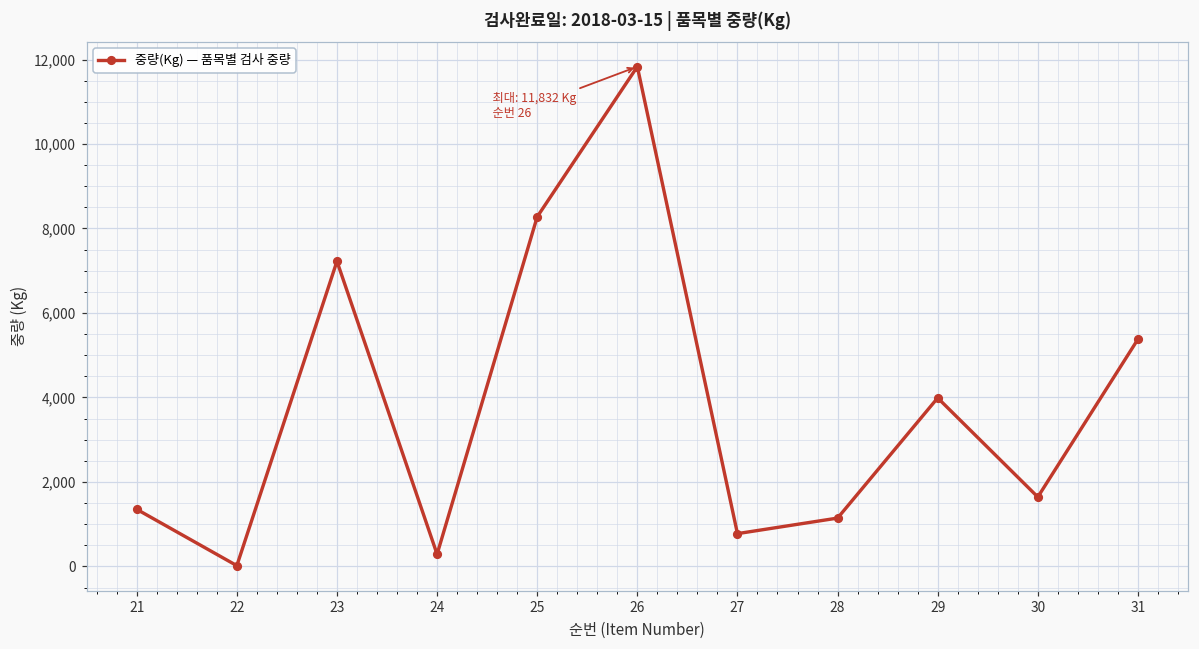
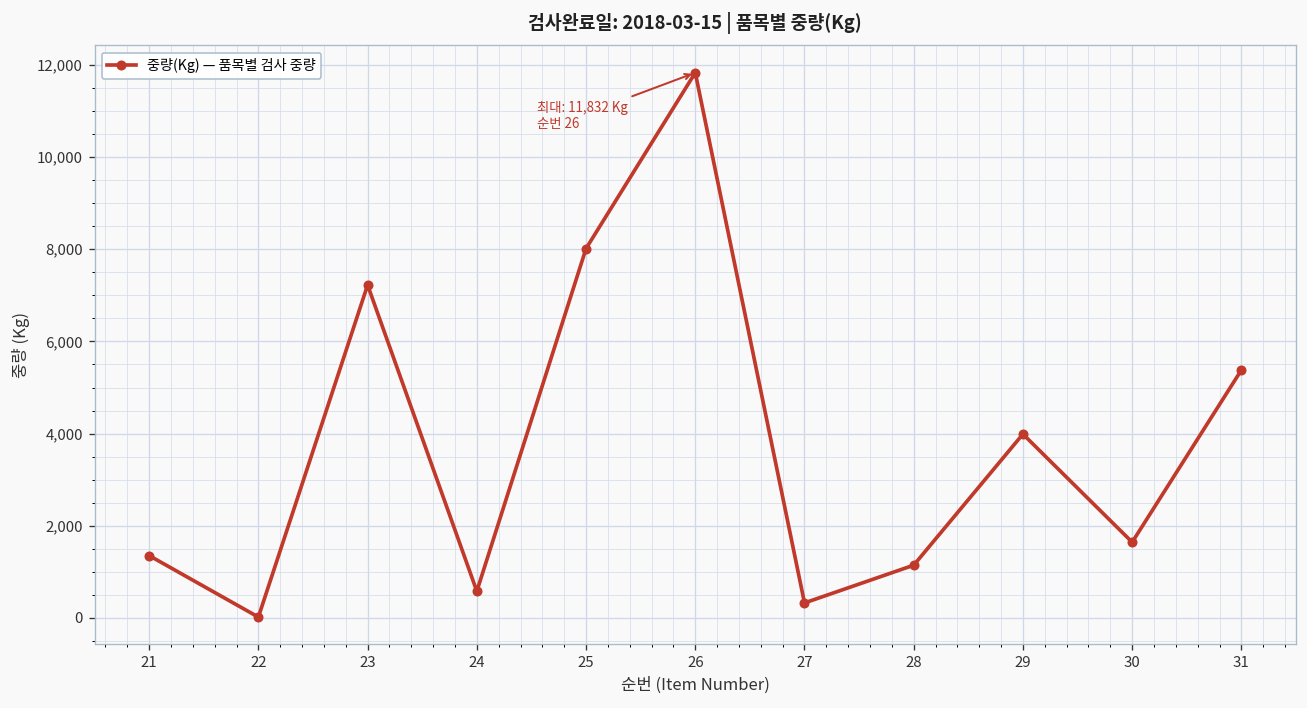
24: 300 -> 600
25: 8,300 -> 8,000
27: 800 -> 300
